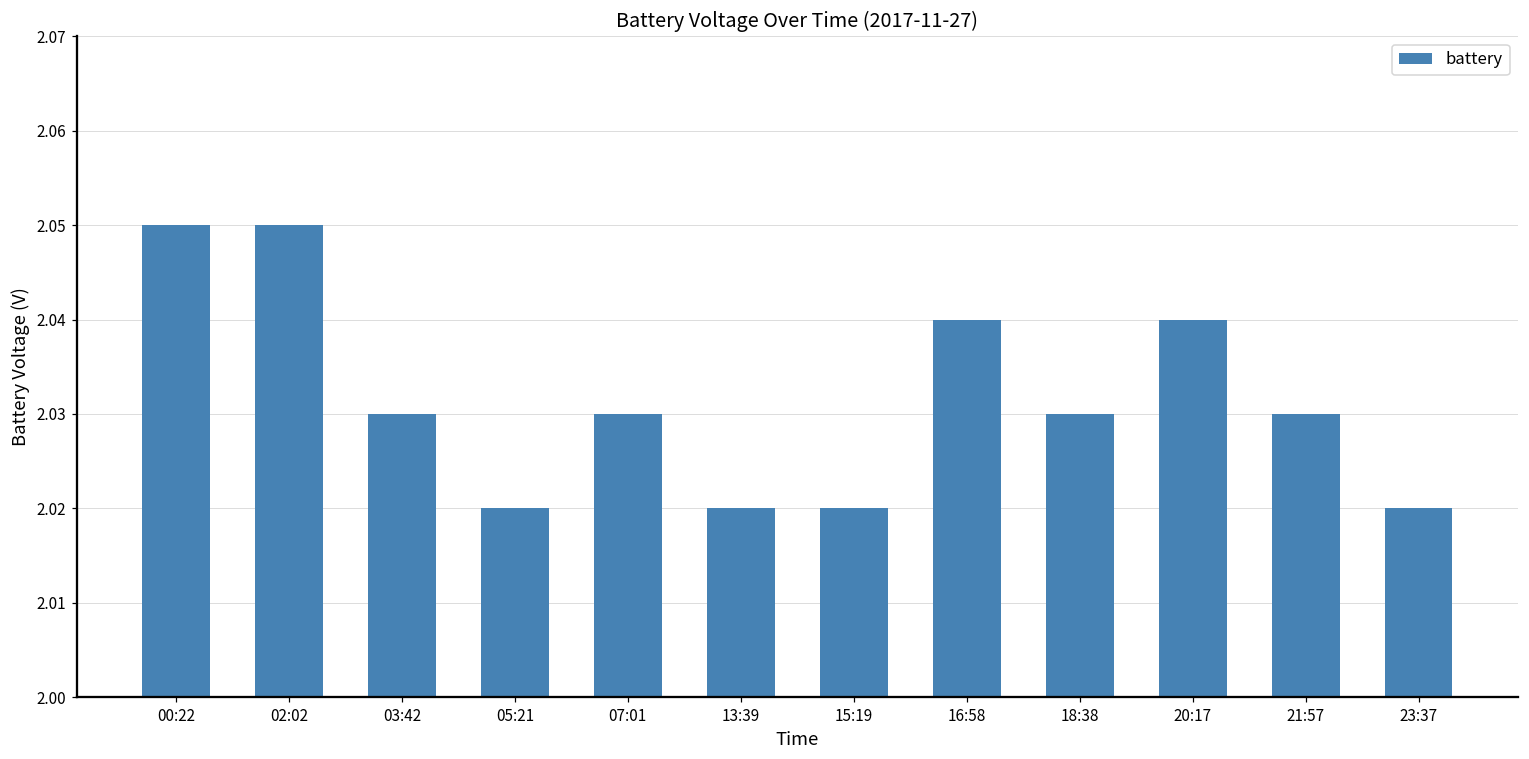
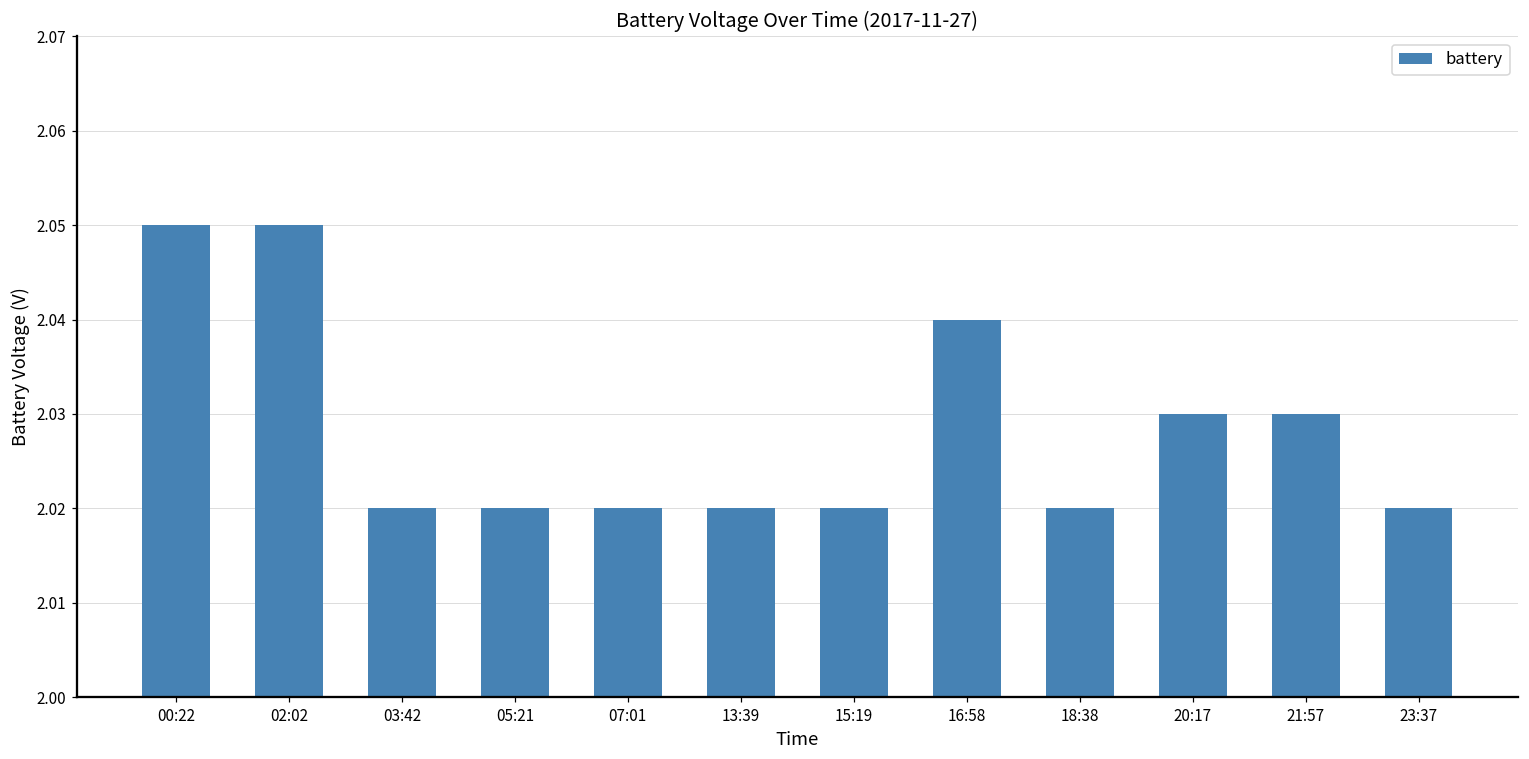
03:42: 2.03 -> 2.02
07:01: 2.03 -> 2.02
18:38: 2.03 -> 2.02
20:17: 2.04 -> 2.03
